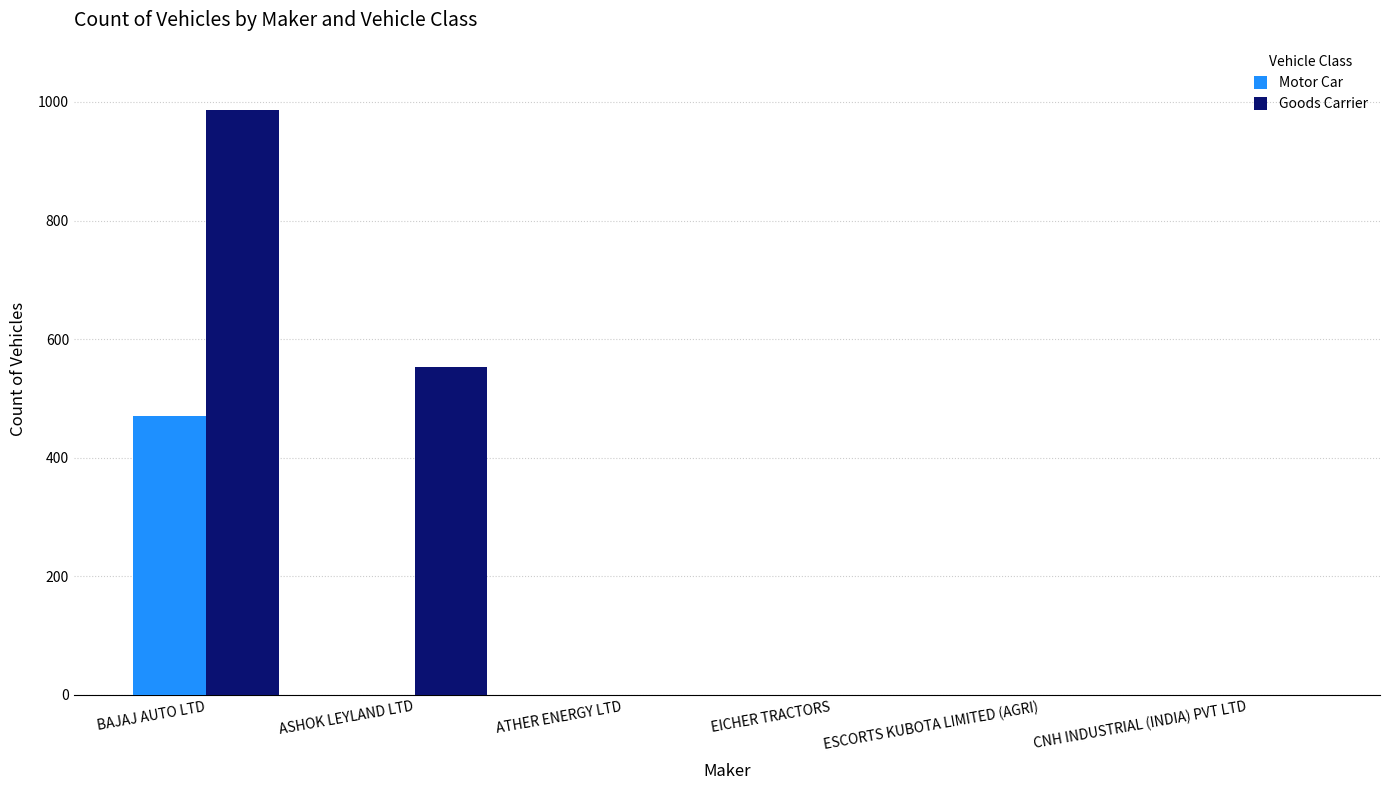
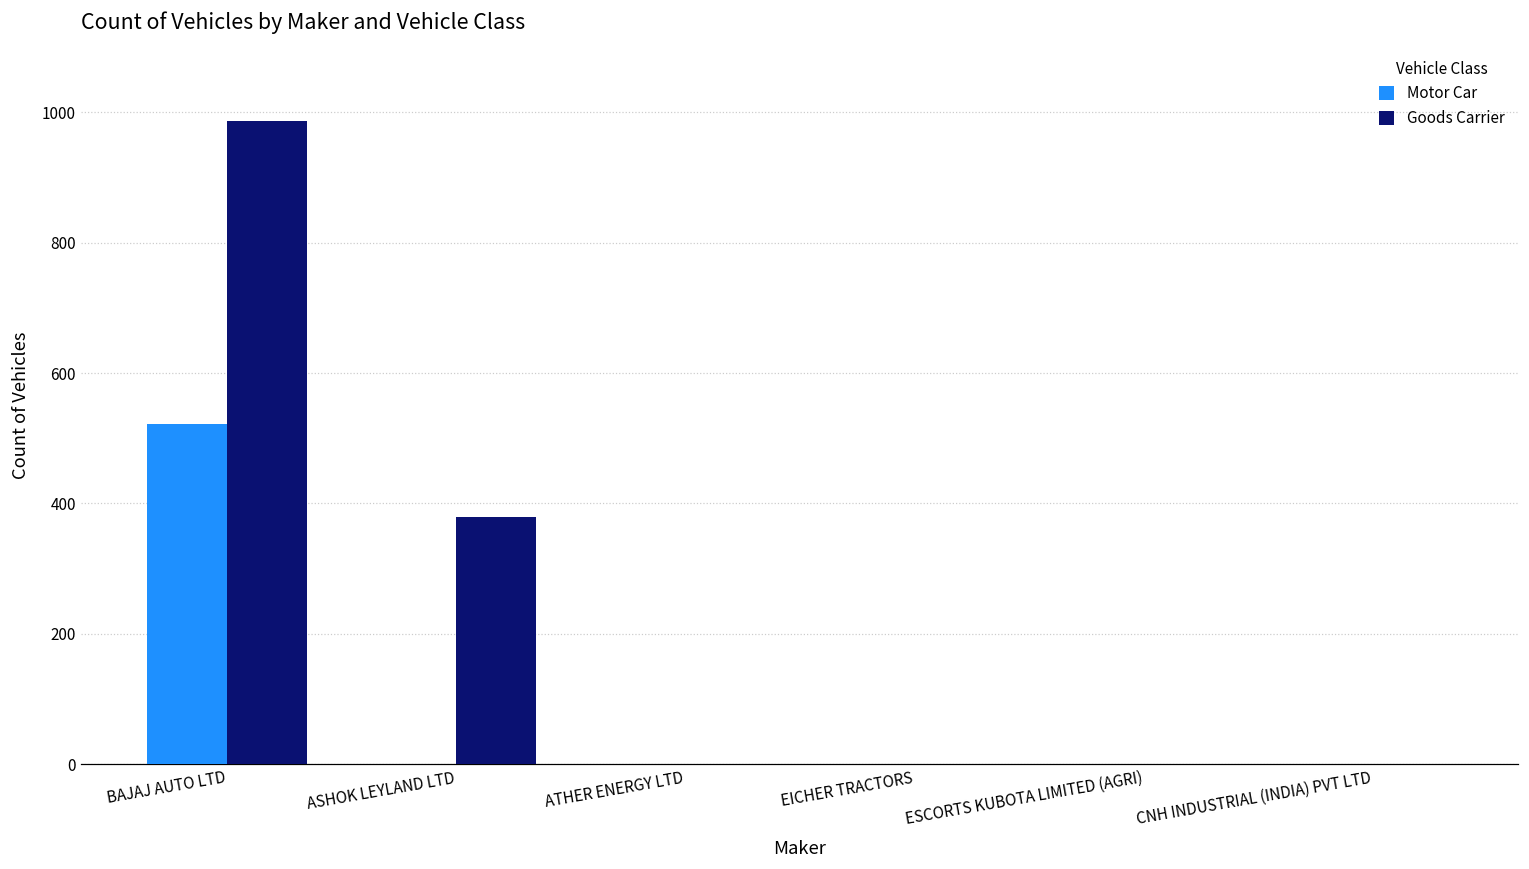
Motor Car, BAJAJ AUTO LTD: 470 -> 520
Goods Carrier, ASHOK LEYLAND LTD: 550 -> 380
